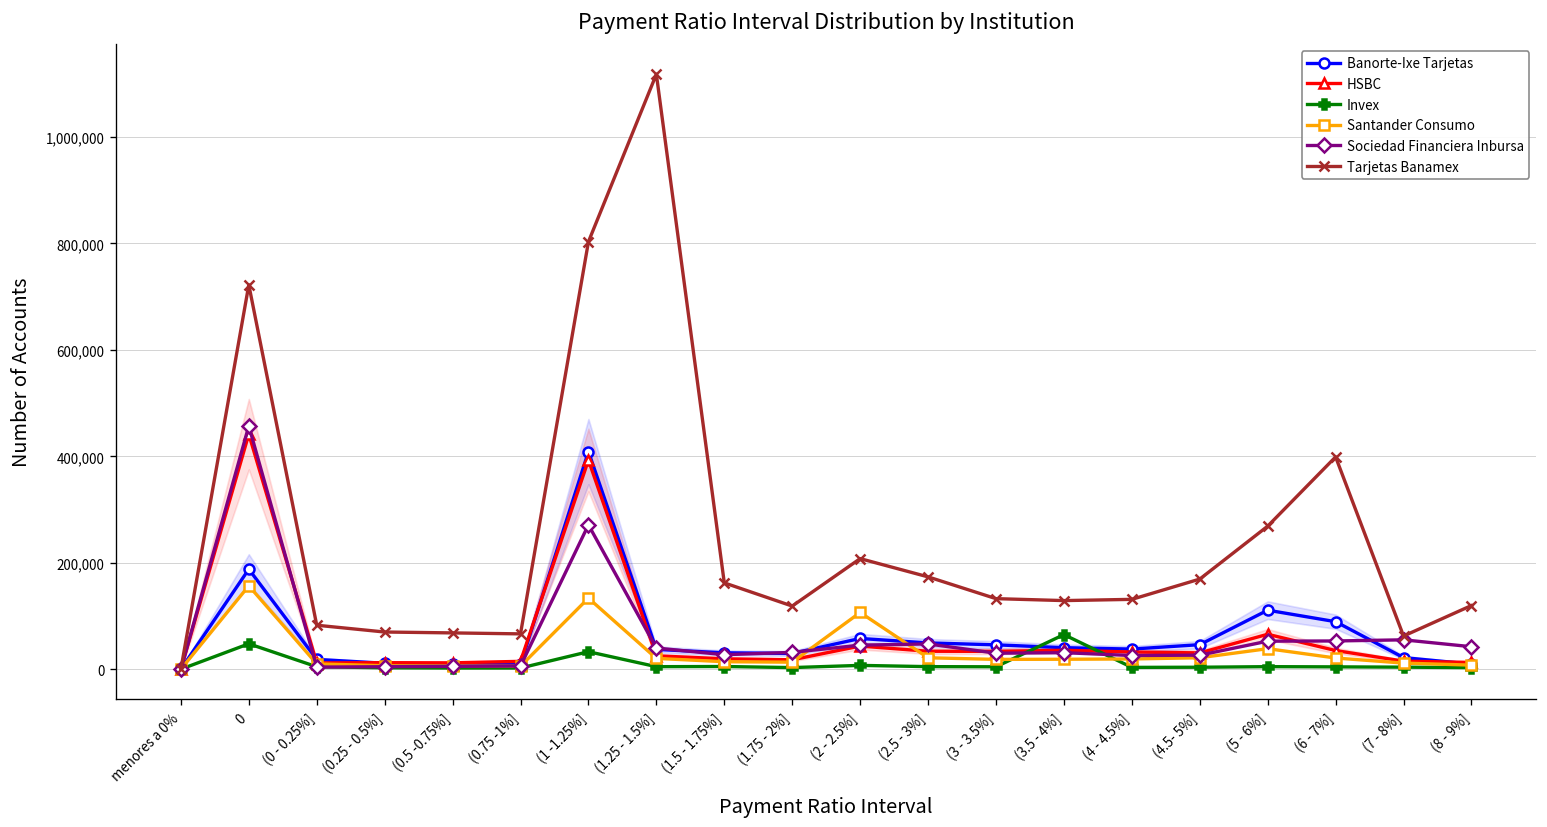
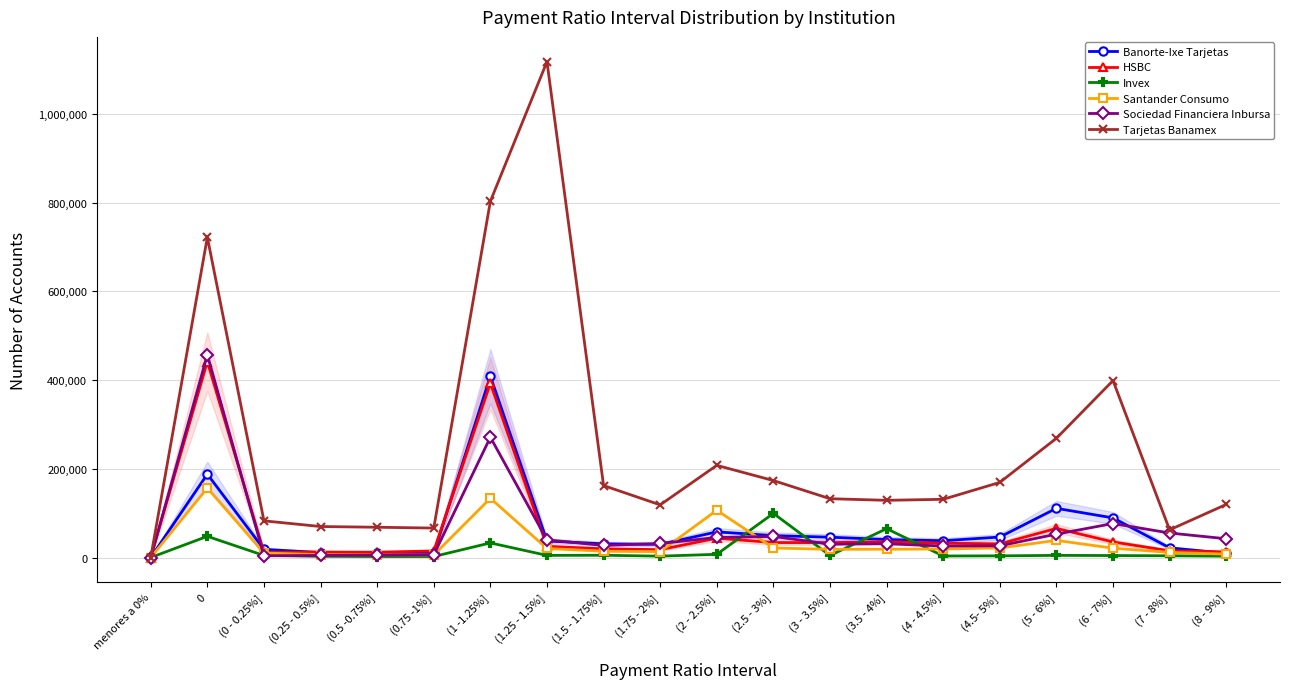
Invex, (2.5 - 3%]: 0 -> 100,000
Sociedad Financiera Inbursa, (6 - 7%]: 50,000 -> 80,000
